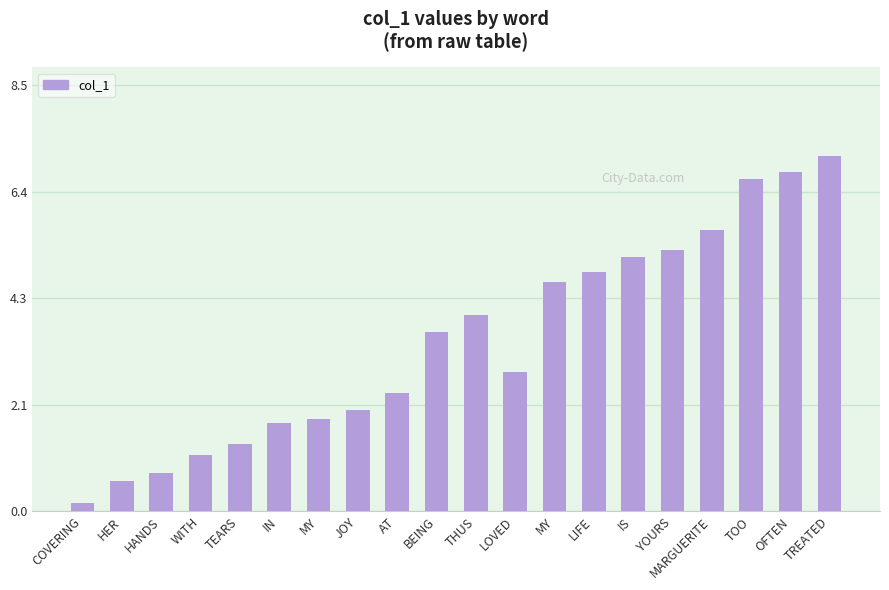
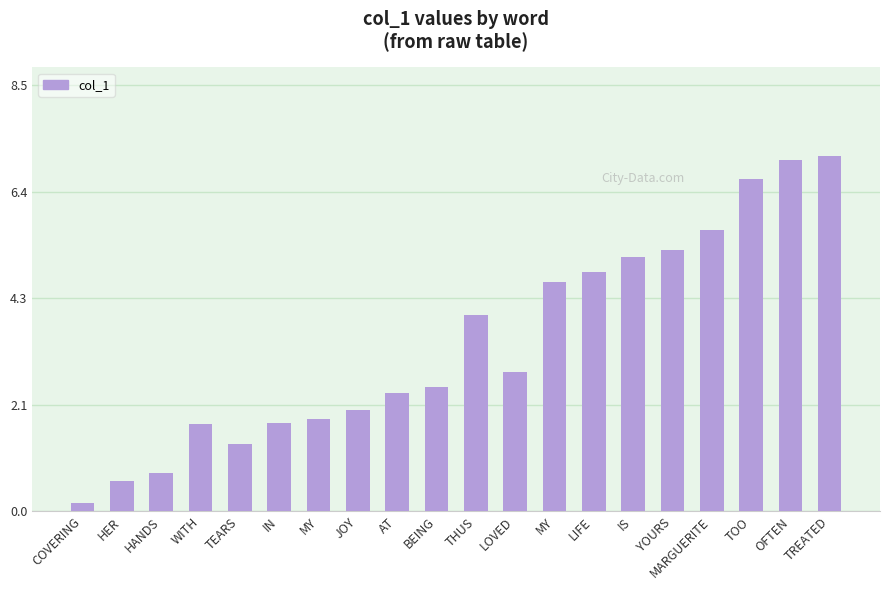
WITH: 1.1 -> 1.8
BEING: 3.6 -> 2.5
OFTEN: 6.8 -> 7.0
